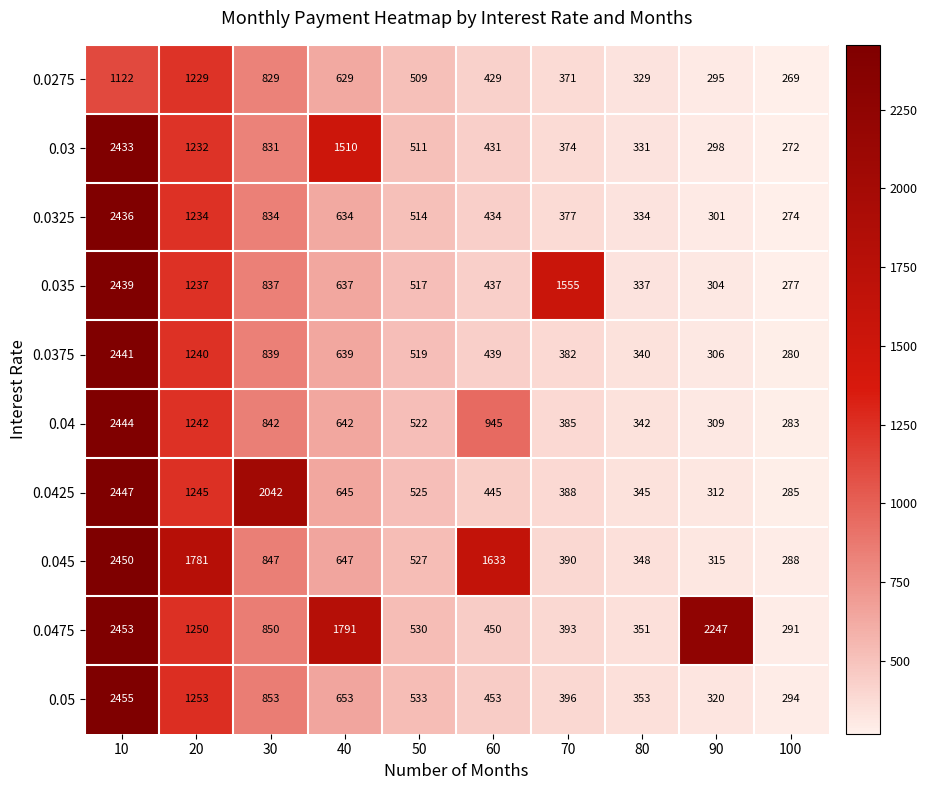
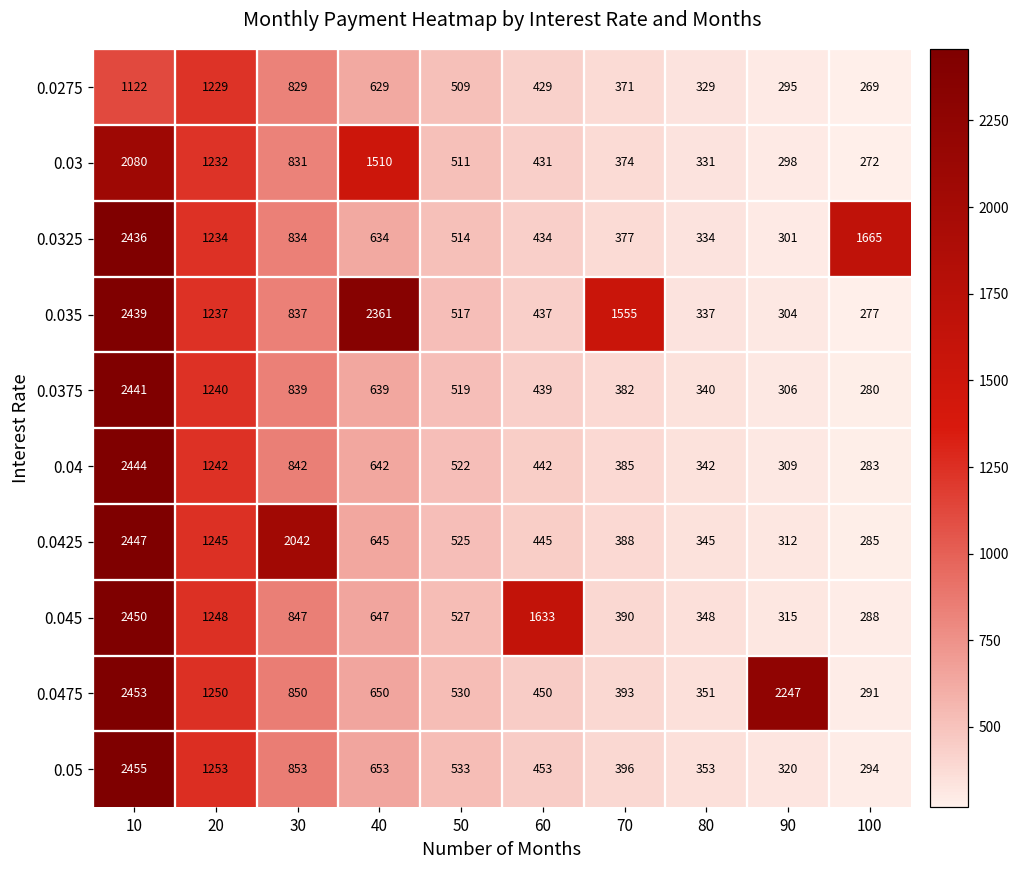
0.03, 10: 2433 -> 2080
0.0325, 100: 274 -> 1665
0.035, 40: 637 -> 2361
0.04, 60: 945 -> 442
0.045, 20: 1781 -> 1248
0.0475, 40: 1791 -> 650
